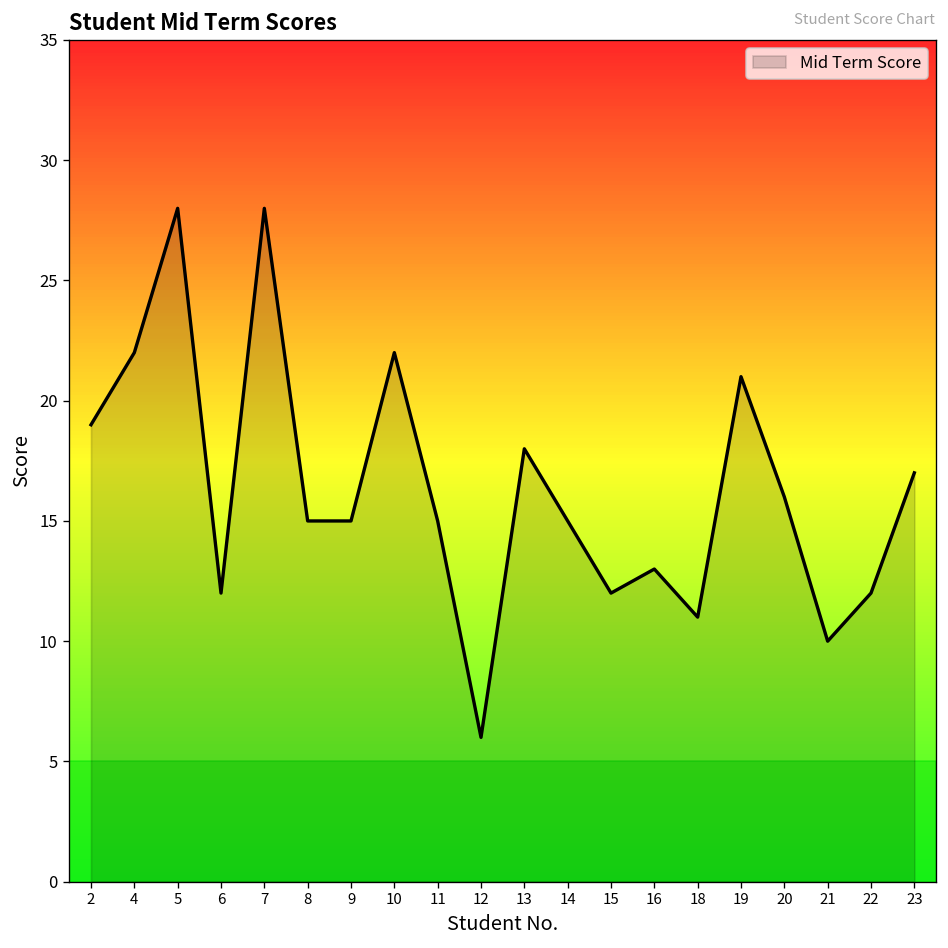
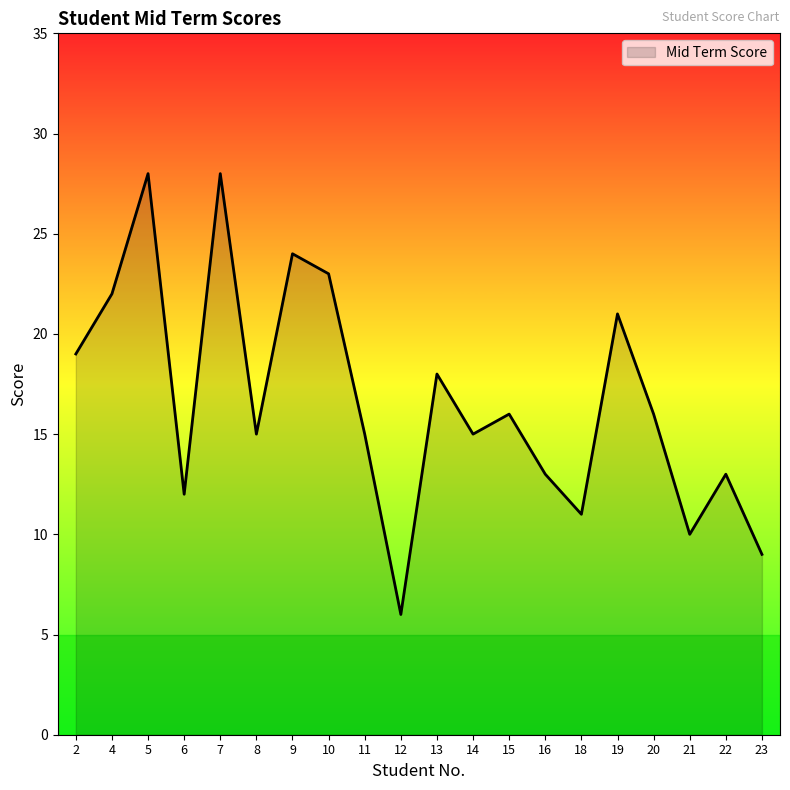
9: 15 -> 24
10: 22 -> 23
15: 12 -> 16
22: 12 -> 13
23: 17 -> 9
